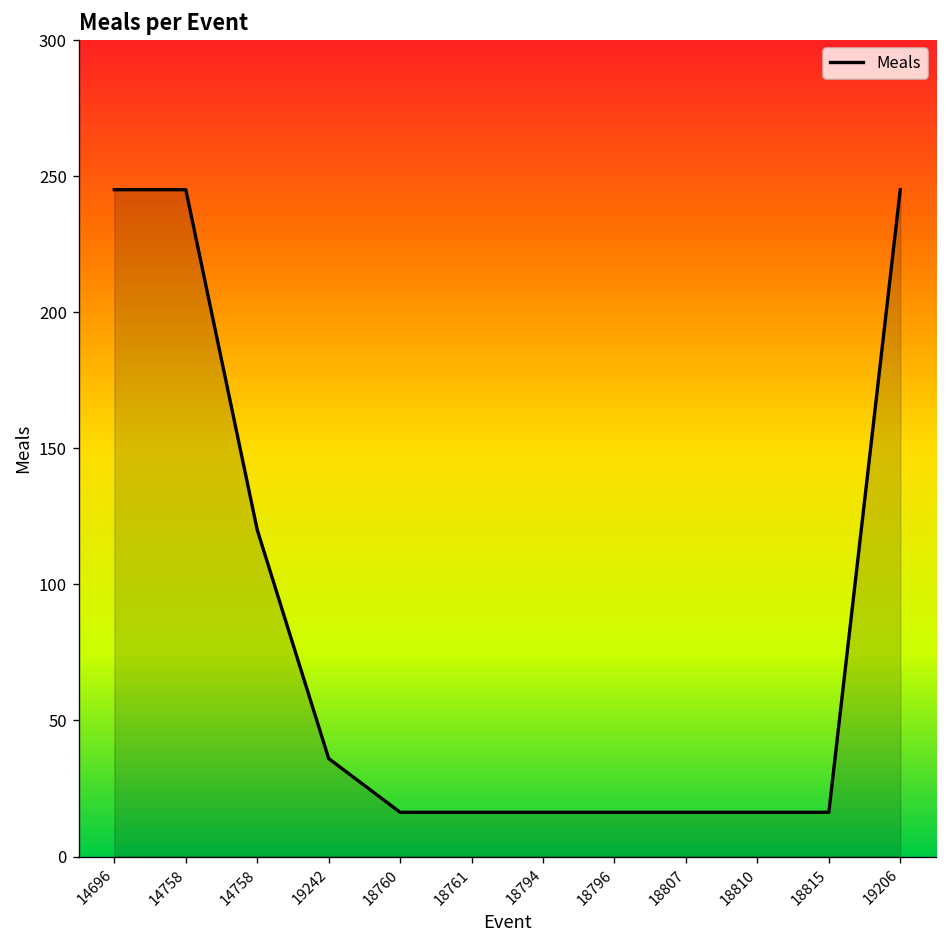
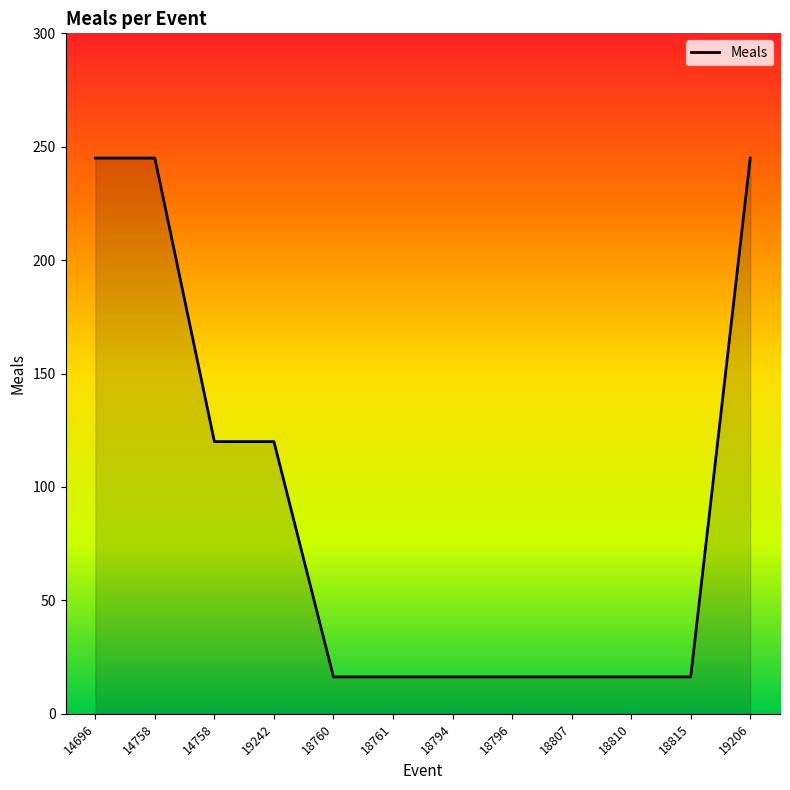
19242: 36 -> 120
